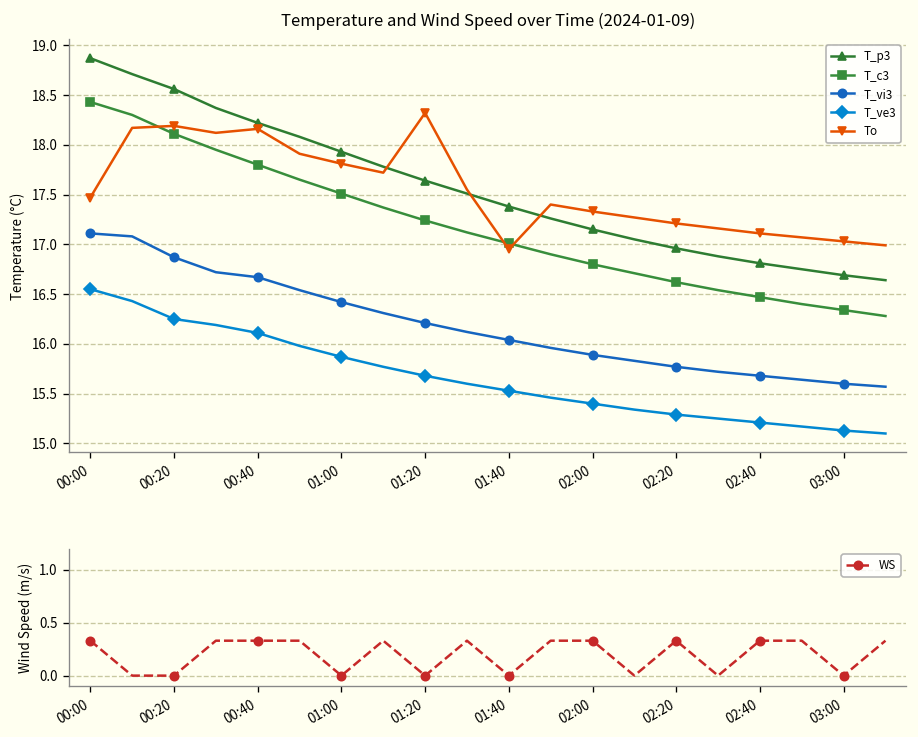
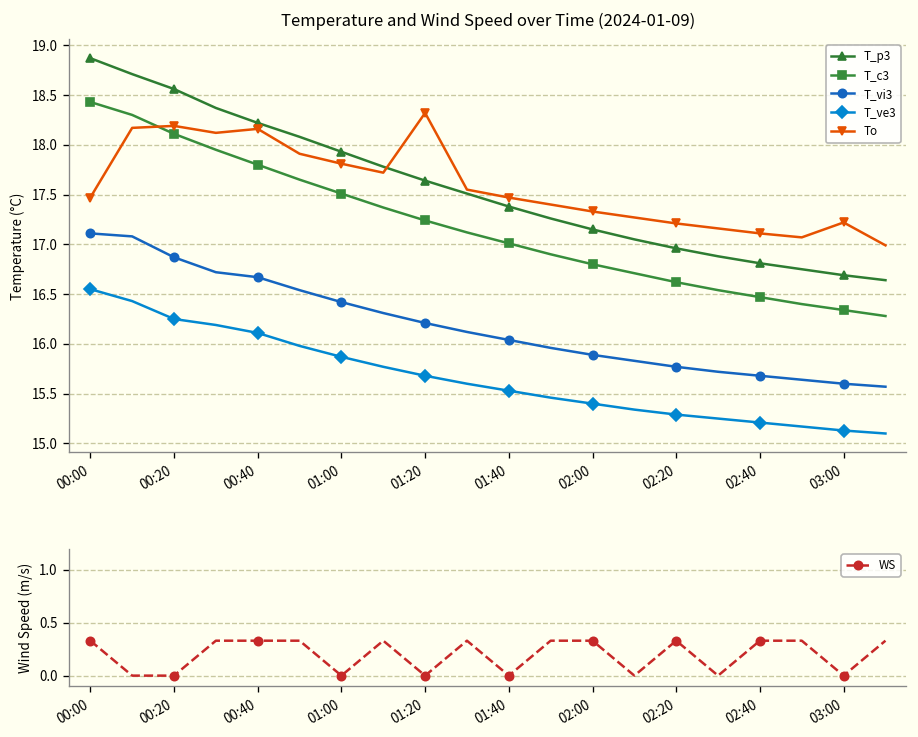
Temperature and Wind Speed over Time (2024-01-09), To, 01:40: 17.0 -> 17.5
Temperature and Wind Speed over Time (2024-01-09), To, 03:00: 17.0 -> 17.2
